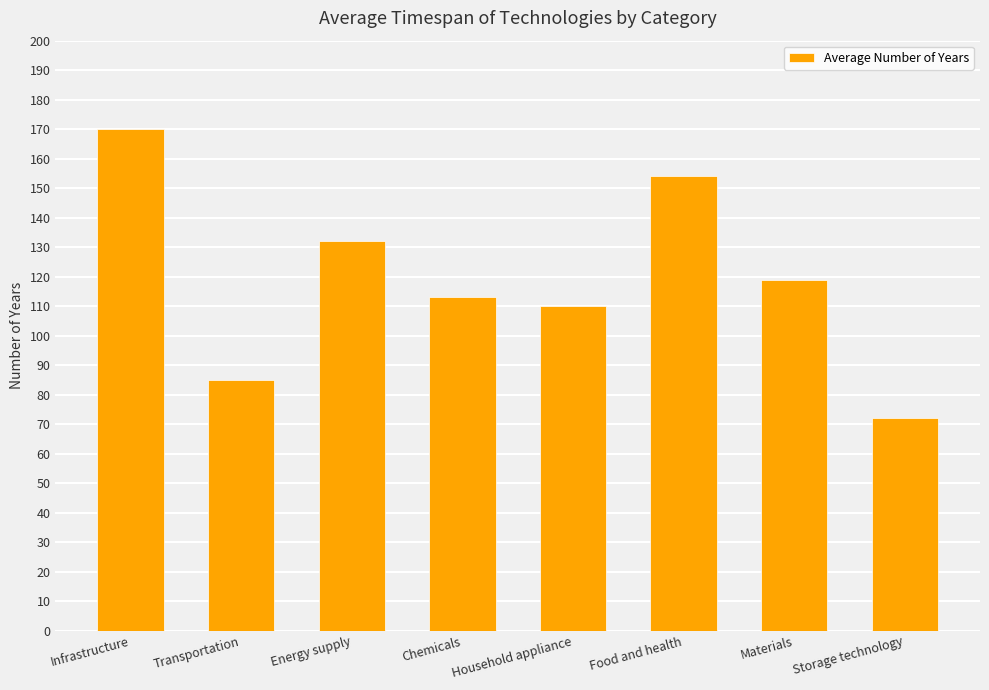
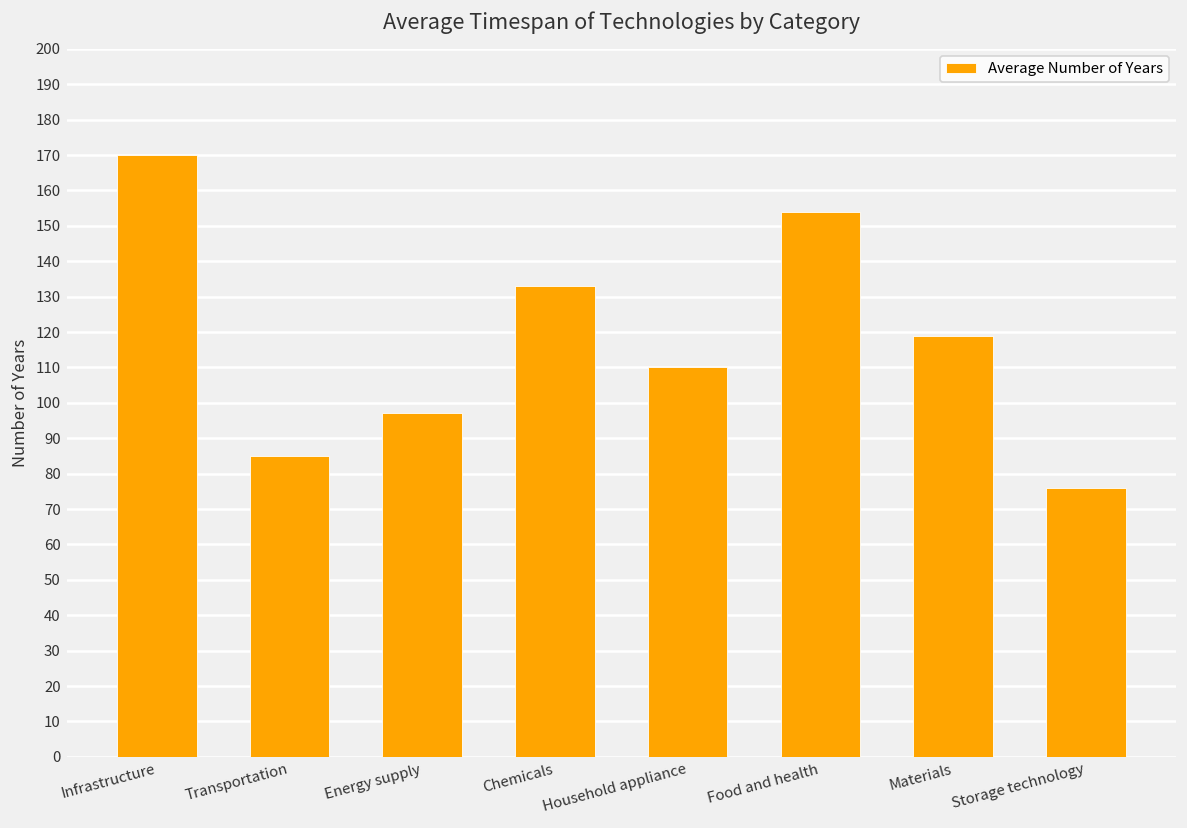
Energy supply: 132 -> 97
Chemicals: 113 -> 133
Storage technology: 72 -> 76
